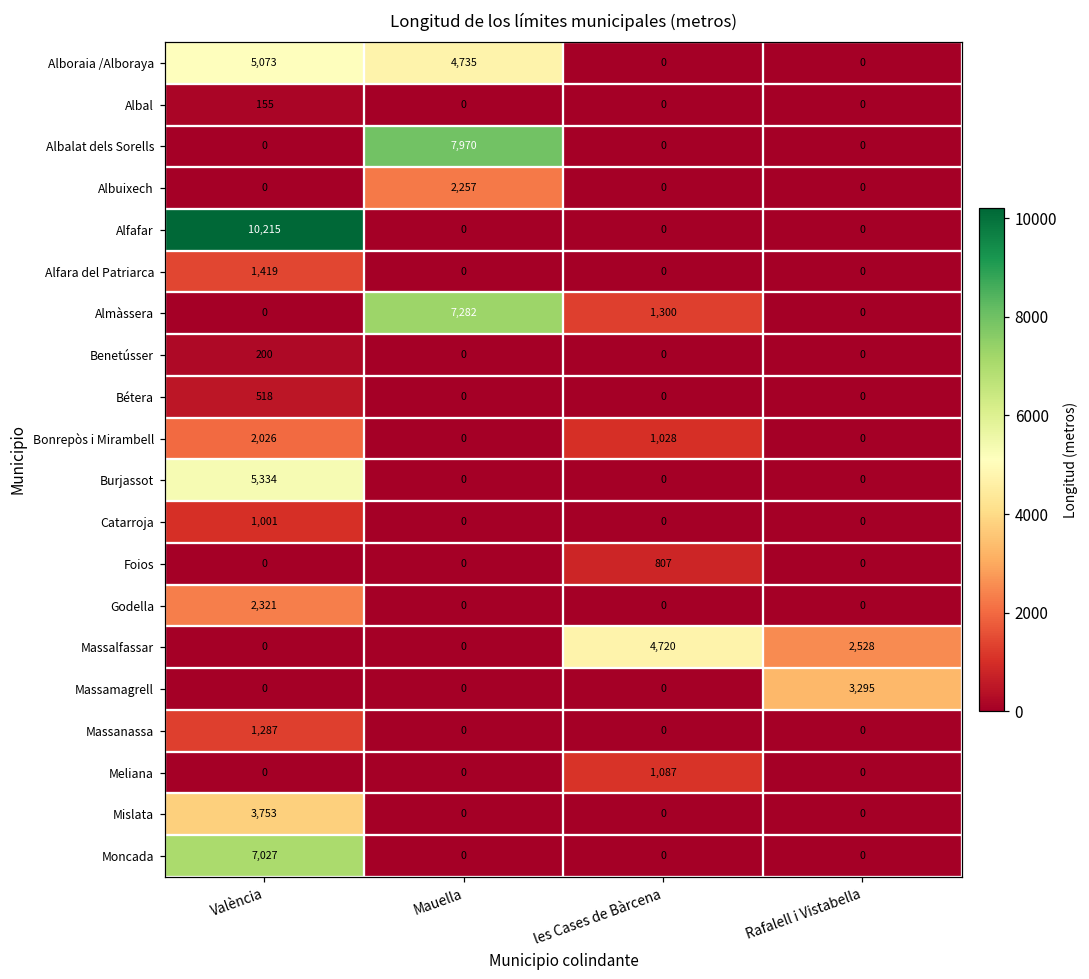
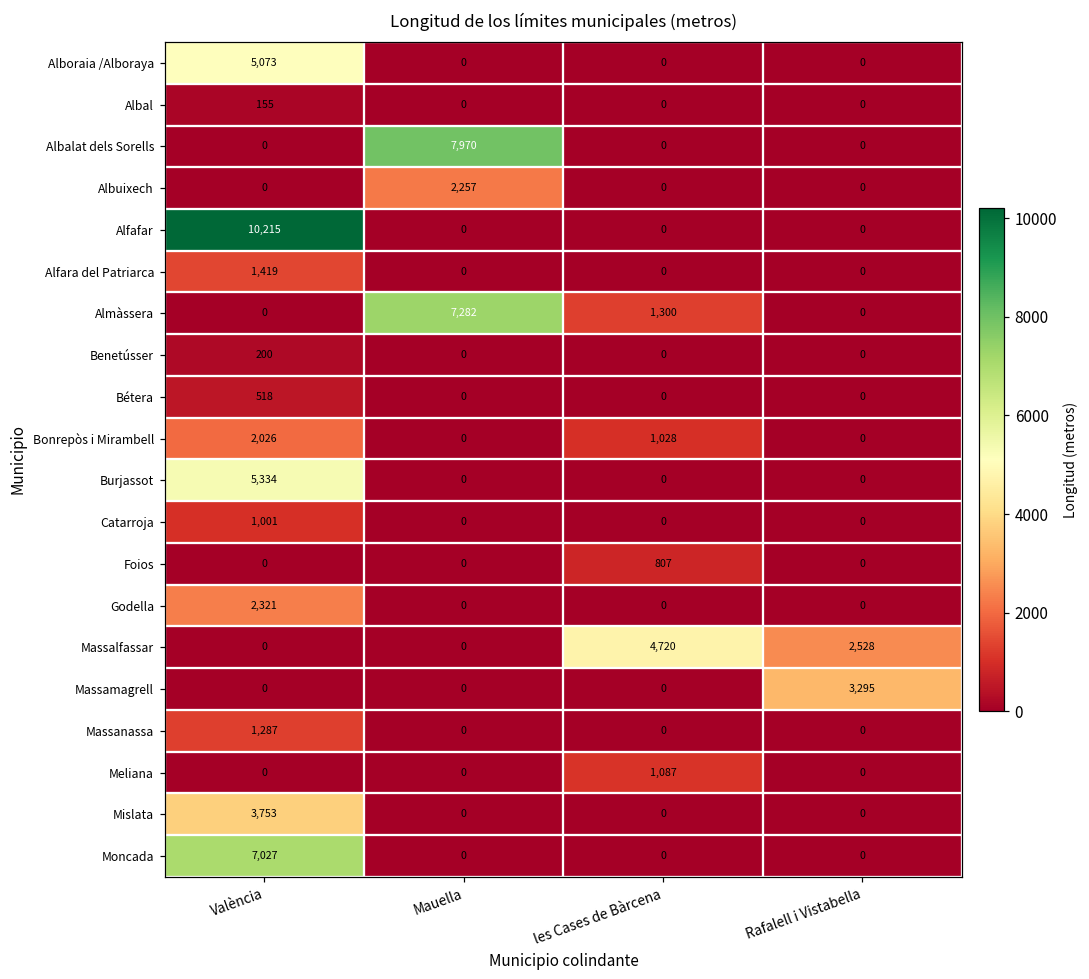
Alboraia /Alboraya, Mauella: 4,735 -> 0
